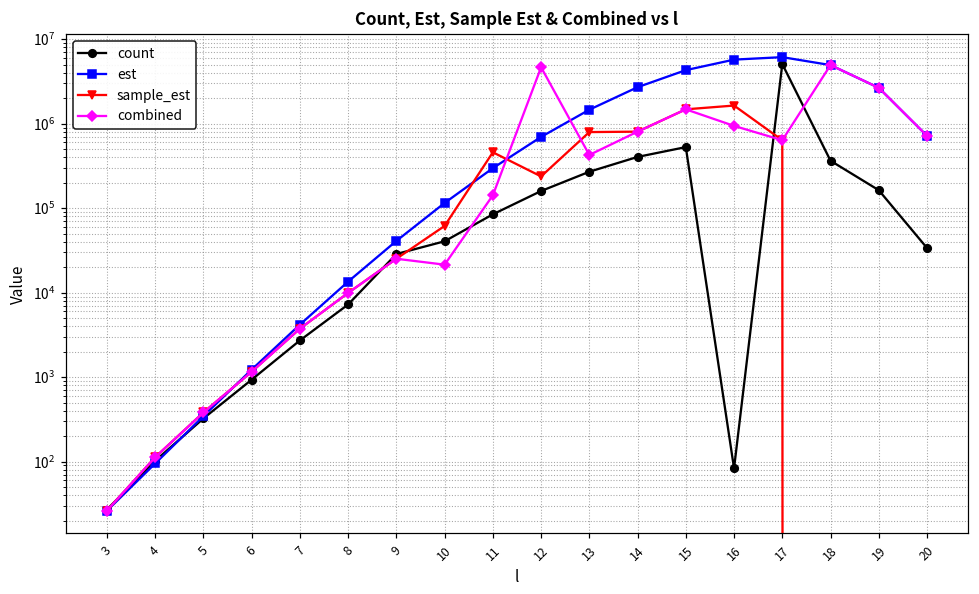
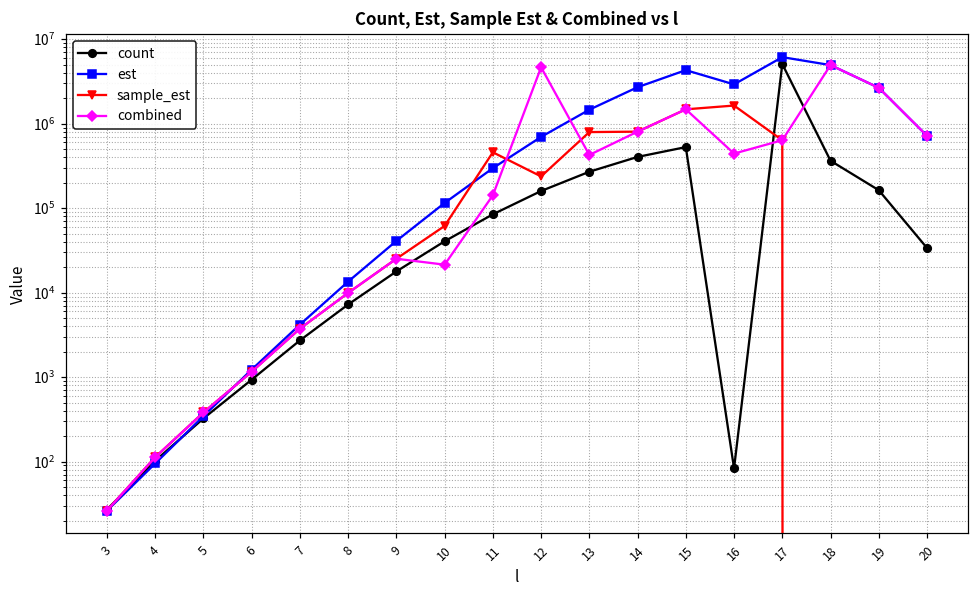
count, 9: 29000 -> 18000
est, 16: 6000000 -> 2900000
combined, 16: 900000 -> 400000
